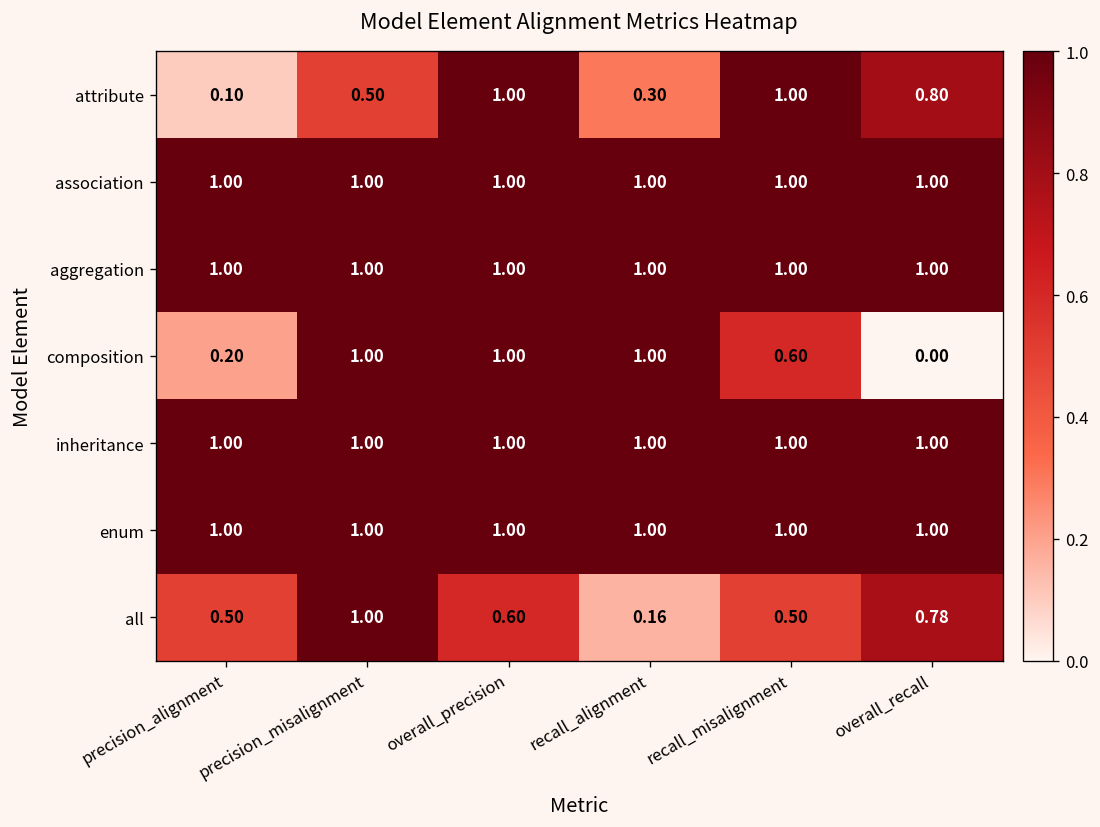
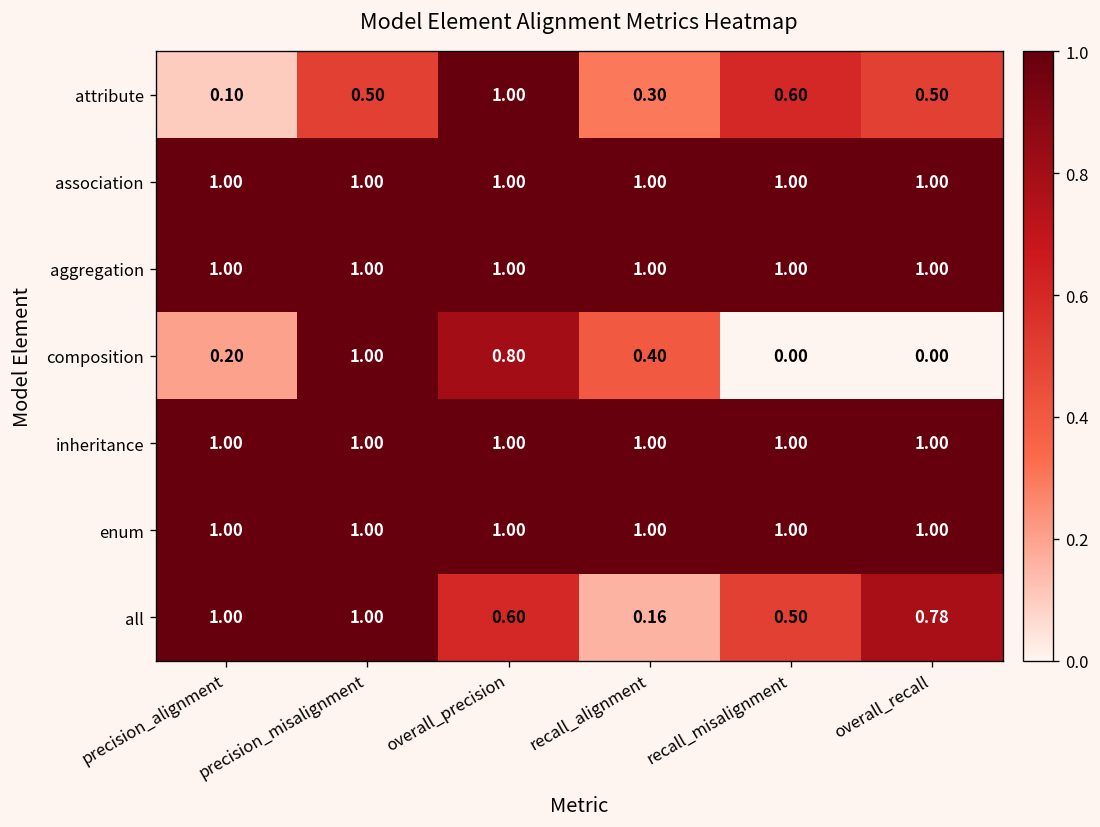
attribute, recall_misalignment: 1.00 -> 0.60
attribute, overall_recall: 0.80 -> 0.50
composition, overall_precision: 1.00 -> 0.80
composition, recall_alignment: 1.00 -> 0.40
composition, recall_misalignment: 0.60 -> 0.00
all, precision_alignment: 0.50 -> 1.00
